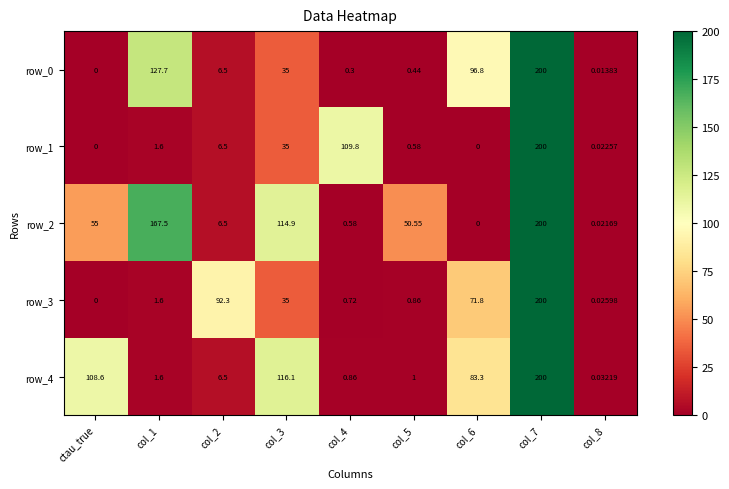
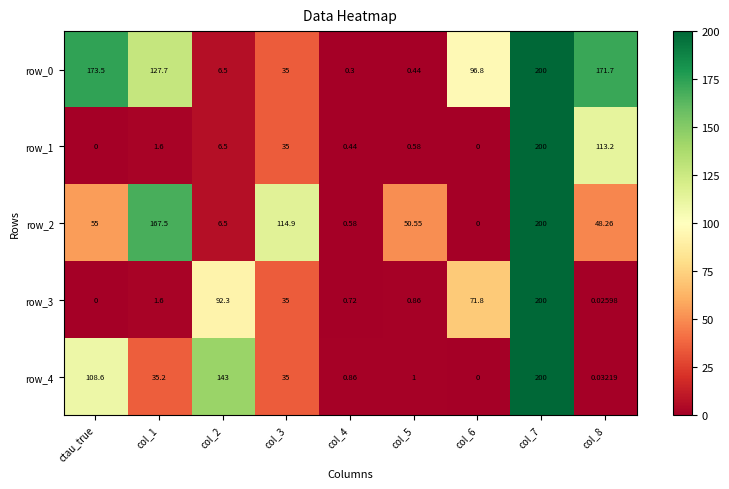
row_0, ctau_true: 0 -> 173.5
row_0, col_8: 0.01383 -> 171.7
row_1, col_4: 109.8 -> 0.44
row_1, col_8: 0.02257 -> 113.2
row_2, col_8: 0.02169 -> 48.26
row_4, col_1: 1.6 -> 35.2
row_4, col_2: 6.5 -> 143
row_4, col_3: 116.1 -> 35
row_4, col_6: 83.3 -> 0
